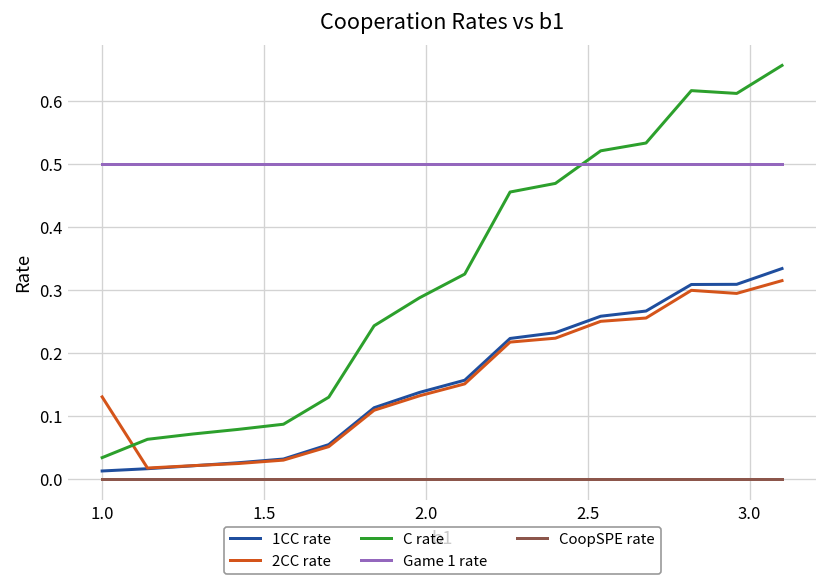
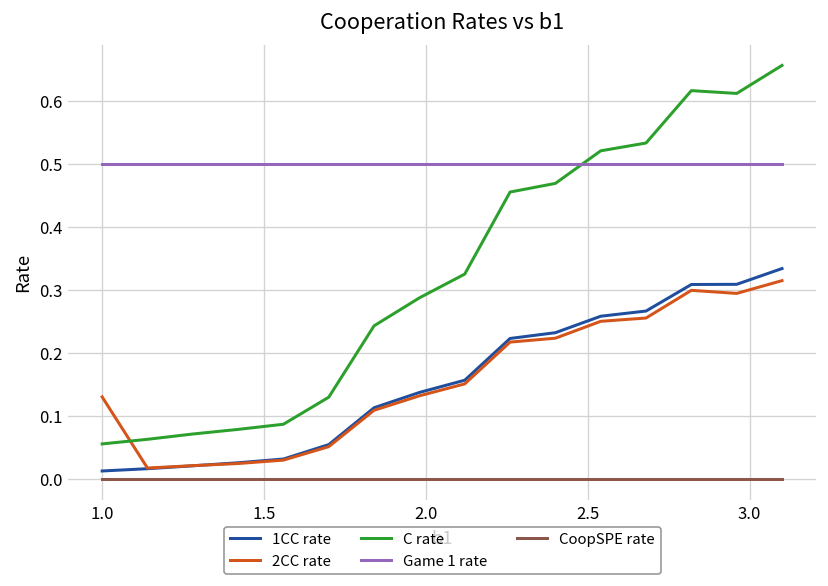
C rate, 1.0: 0.03 -> 0.06
